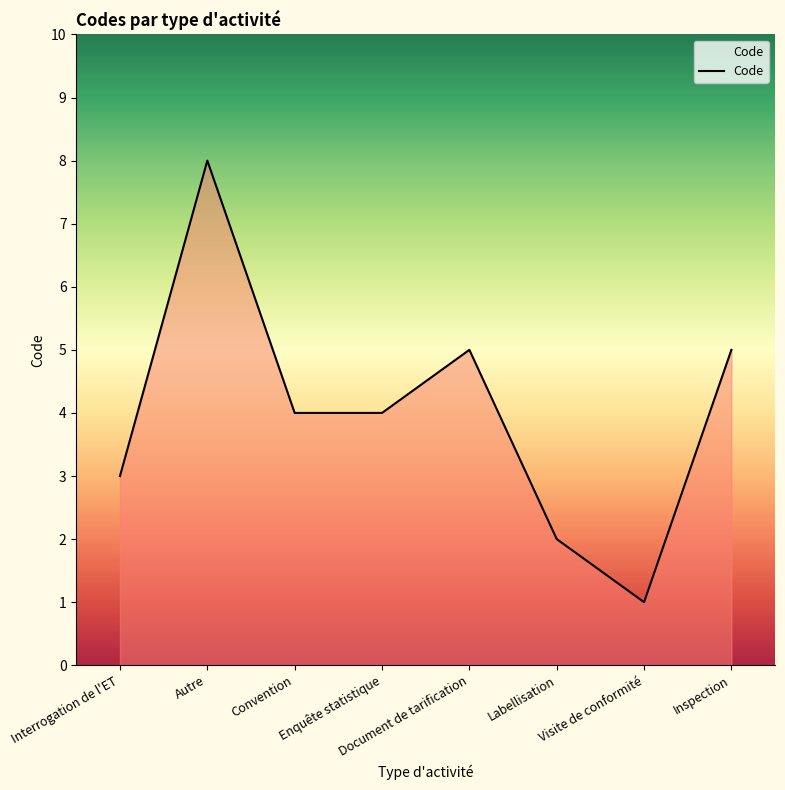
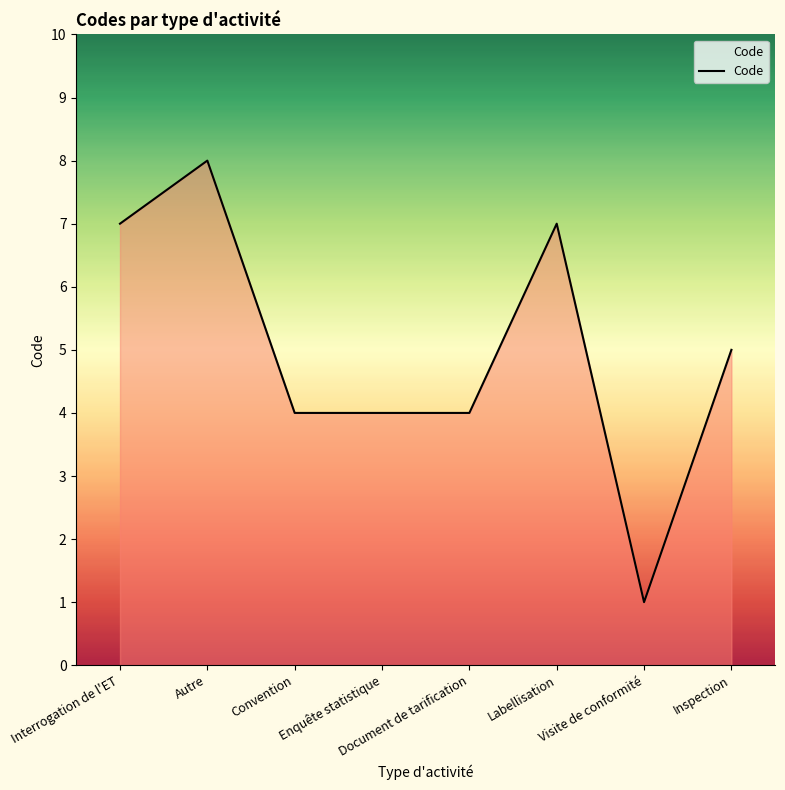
Interrogation de l'ET: 3 -> 7
Document de tarification: 5 -> 4
Labellisation: 2 -> 7
